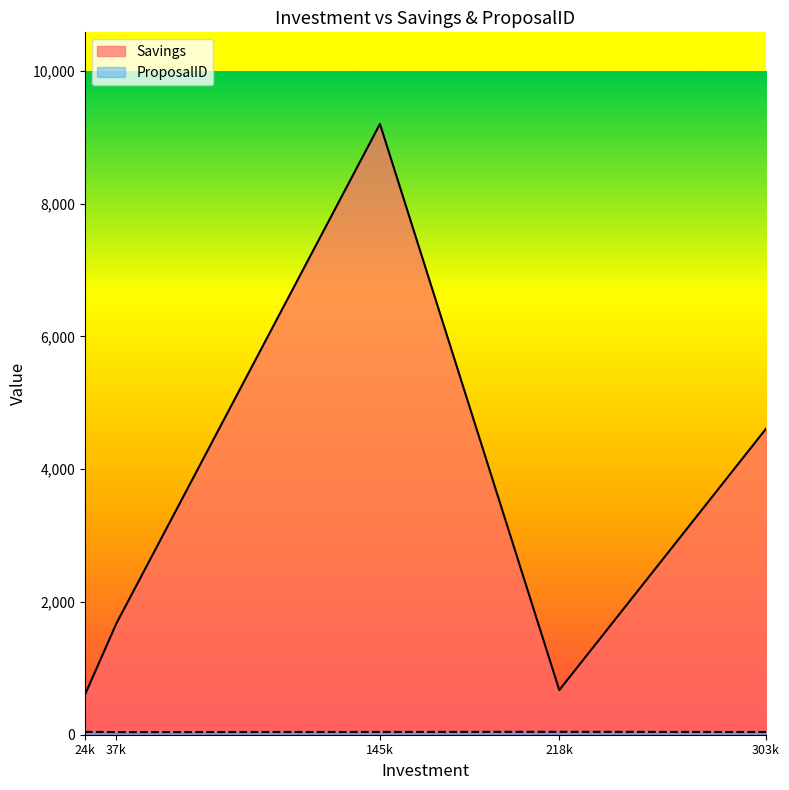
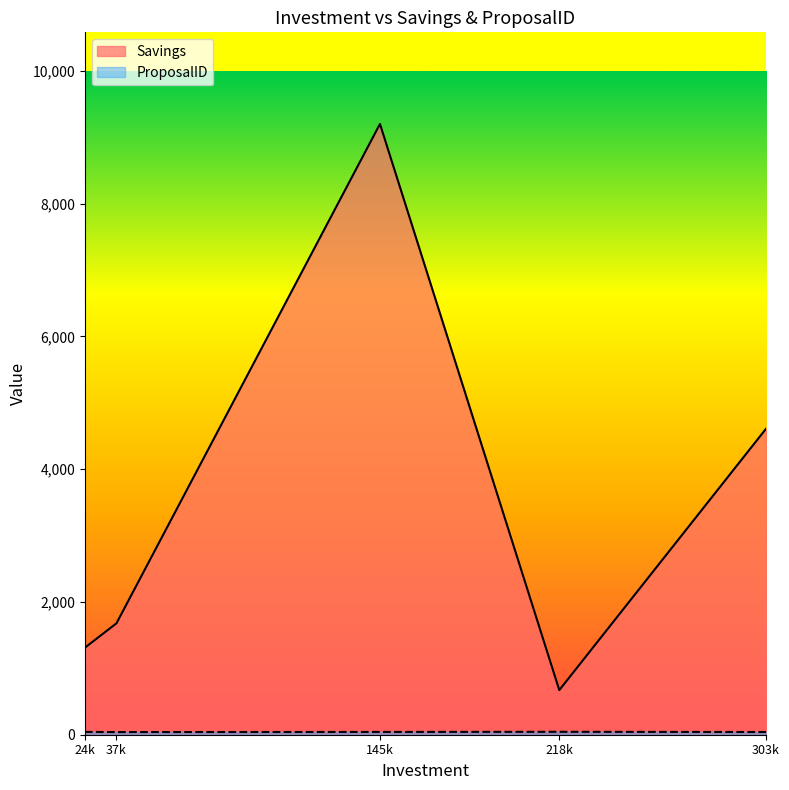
Savings, 24k: 600 -> 1,300
